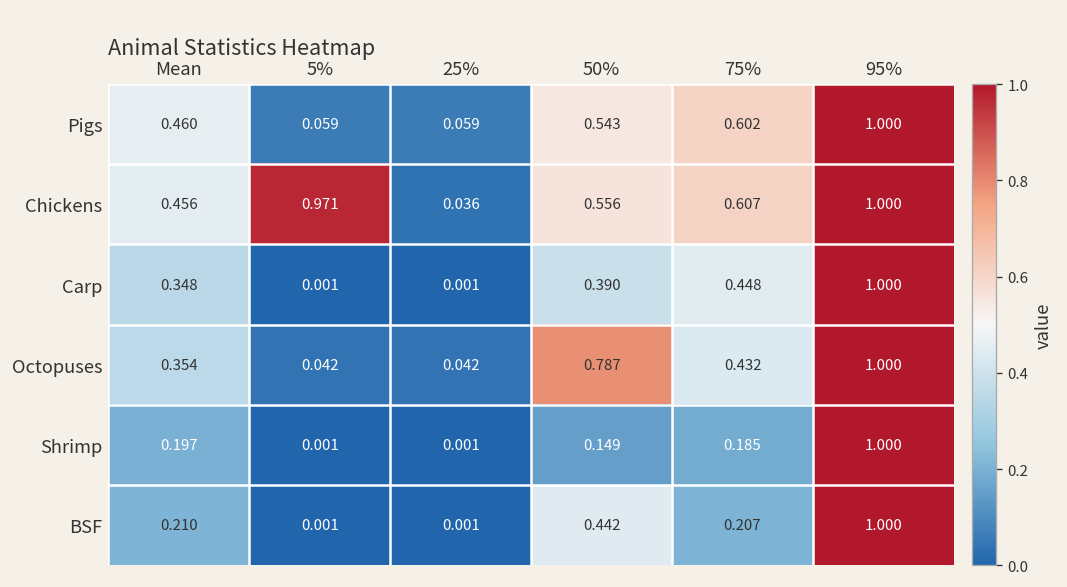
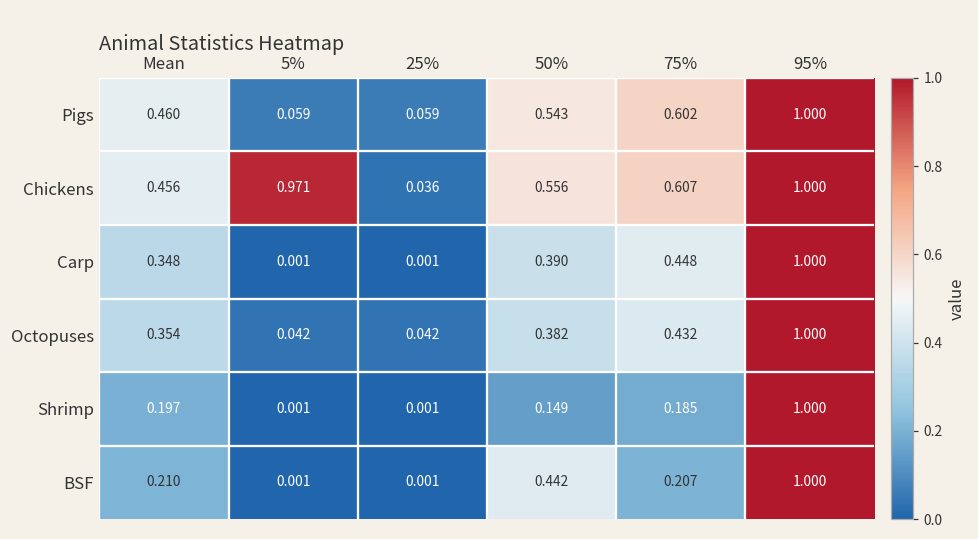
Octopuses, 50%: 0.787 -> 0.382
